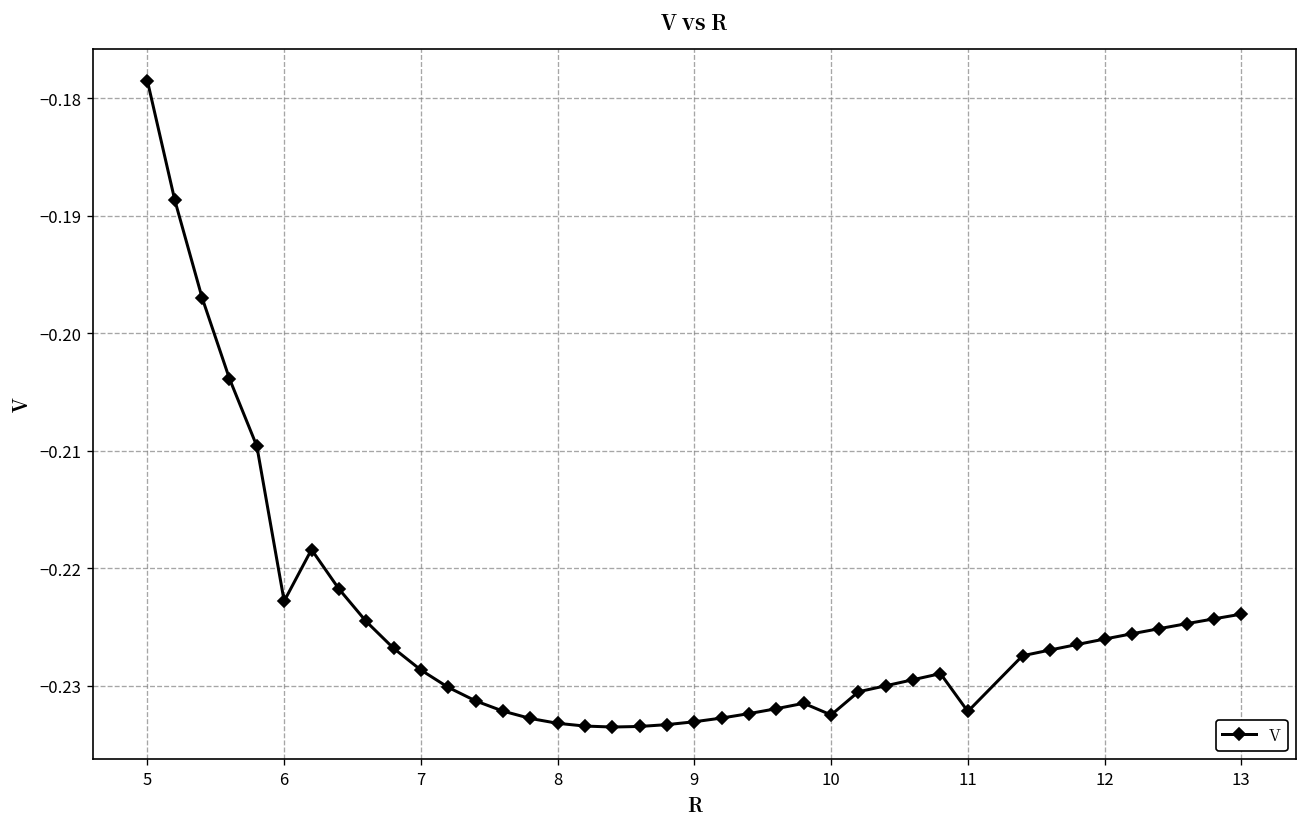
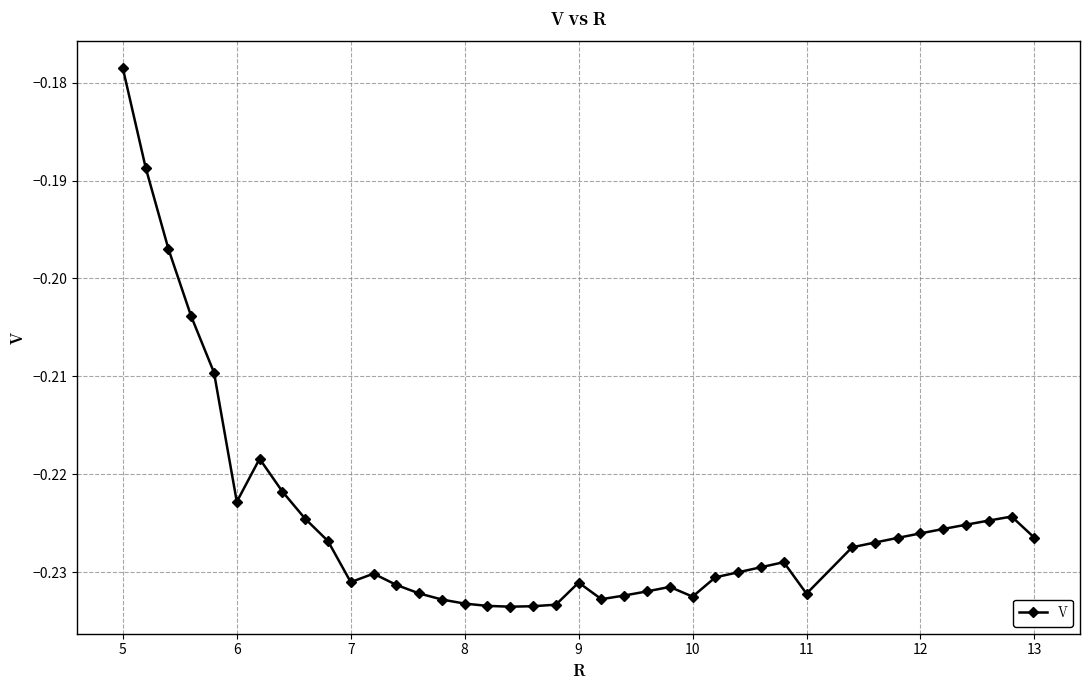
7: -0.229 -> -0.231
9: -0.233 -> -0.231
13: -0.224 -> -0.226
